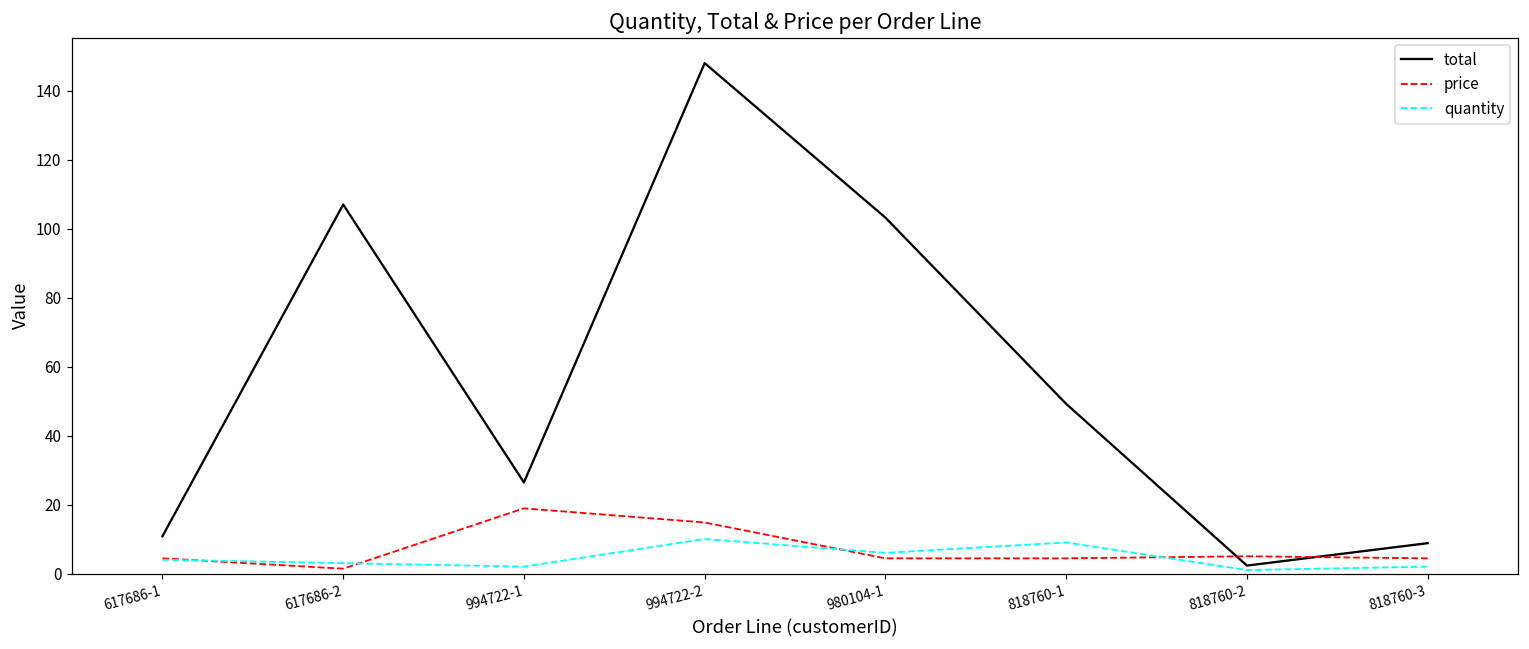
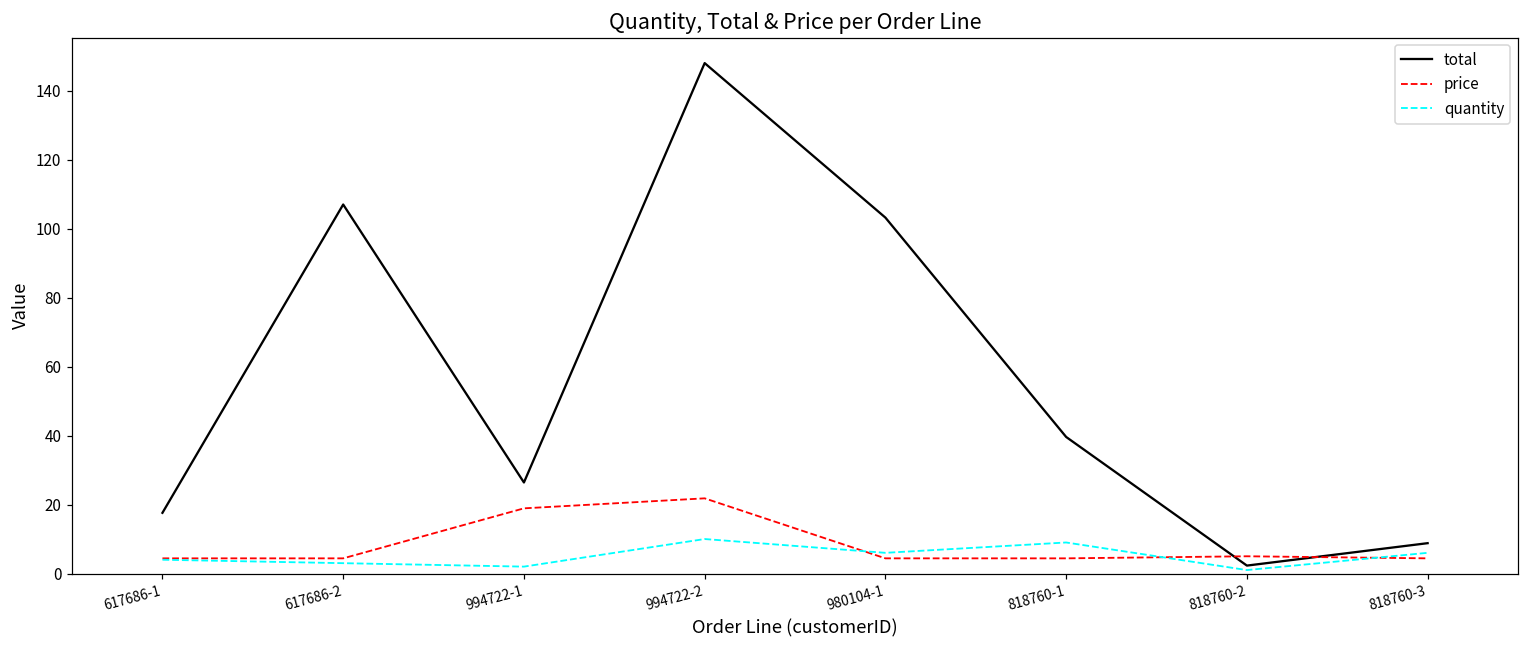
total, 617686-1: 11 -> 18
price, 617686-2: 1 -> 4
price, 994722-2: 15 -> 22
total, 818760-1: 49 -> 40
quantity, 818760-3: 2 -> 6
